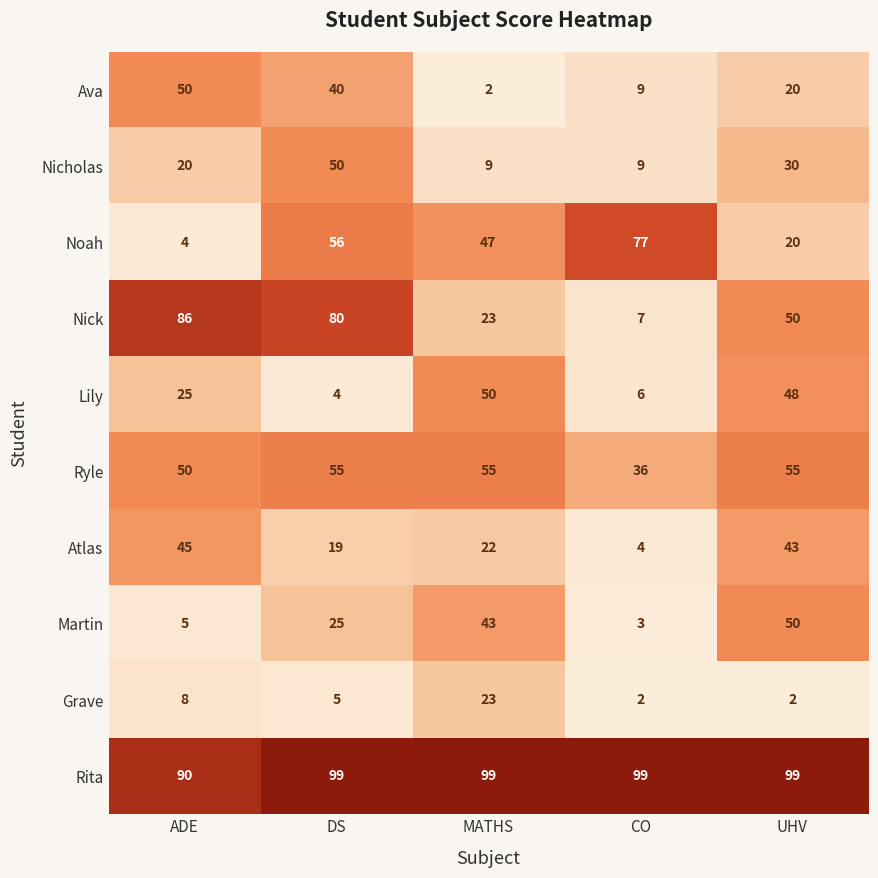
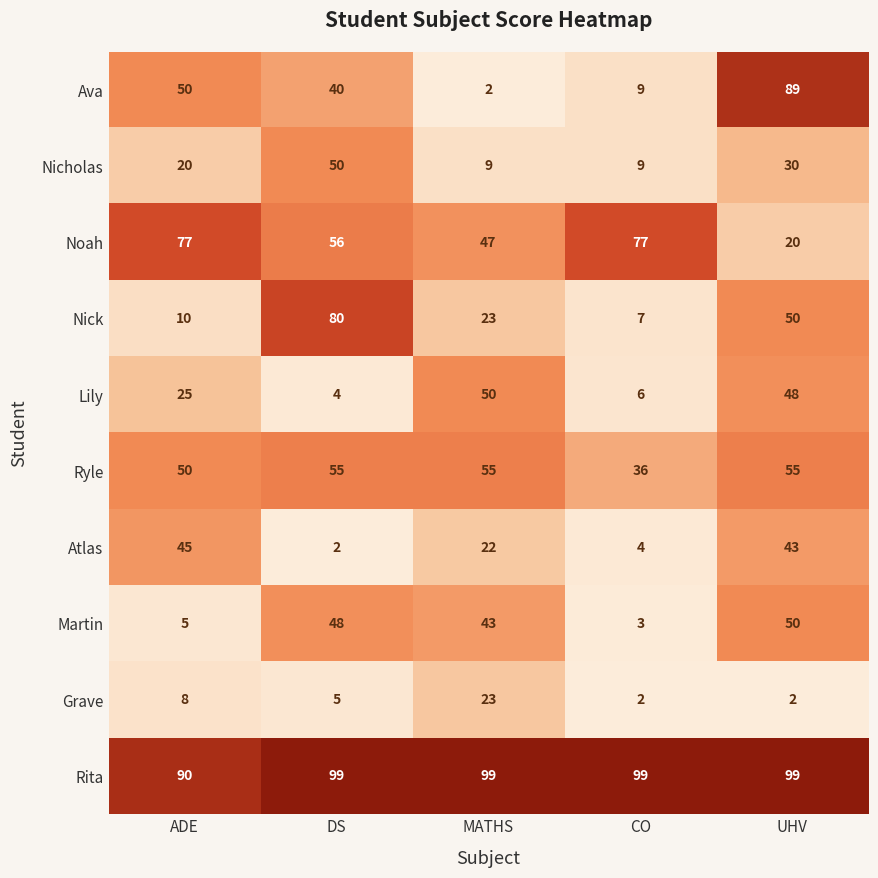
Ava, UHV: 20 -> 89
Noah, ADE: 4 -> 77
Nick, ADE: 86 -> 10
Atlas, DS: 19 -> 2
Martin, DS: 25 -> 48
